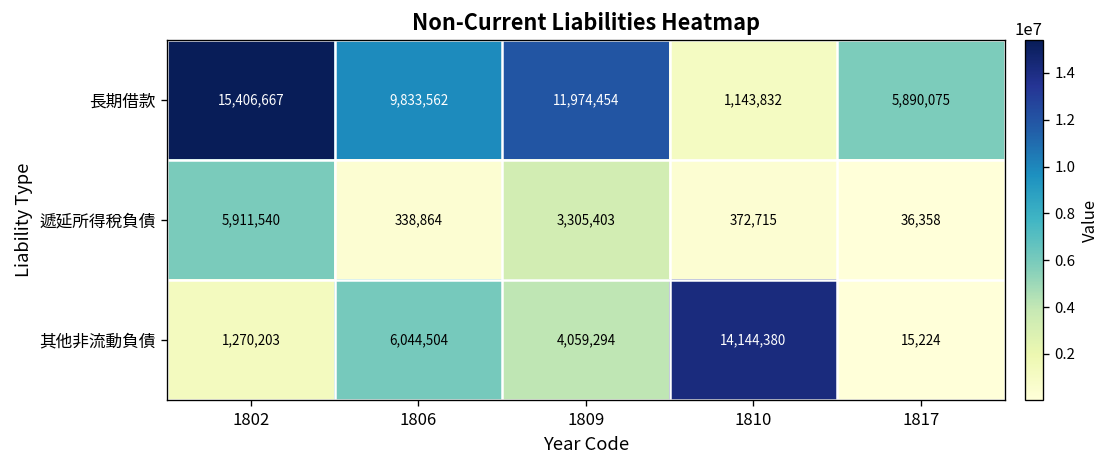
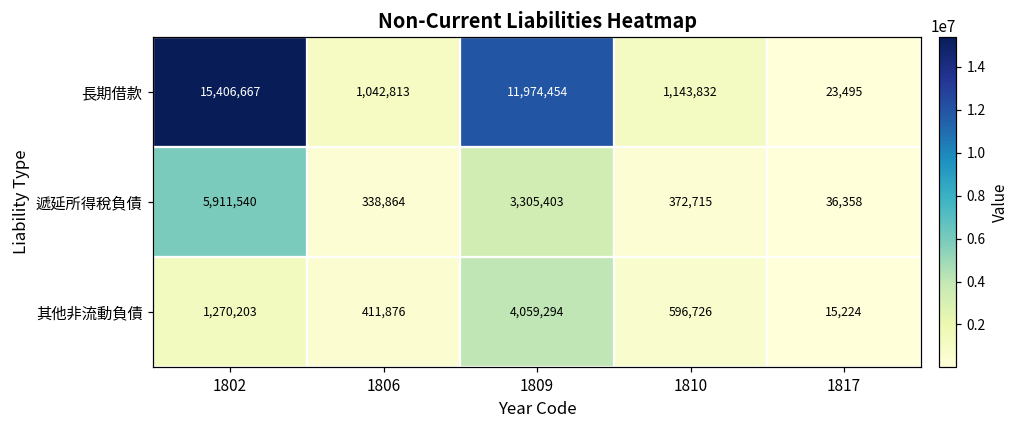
長期借款, 1806: 9,833,562 -> 1,042,813
長期借款, 1817: 5,890,075 -> 23,495
其他非流動負債, 1806: 6,044,504 -> 411,876
其他非流動負債, 1810: 14,144,380 -> 596,726
